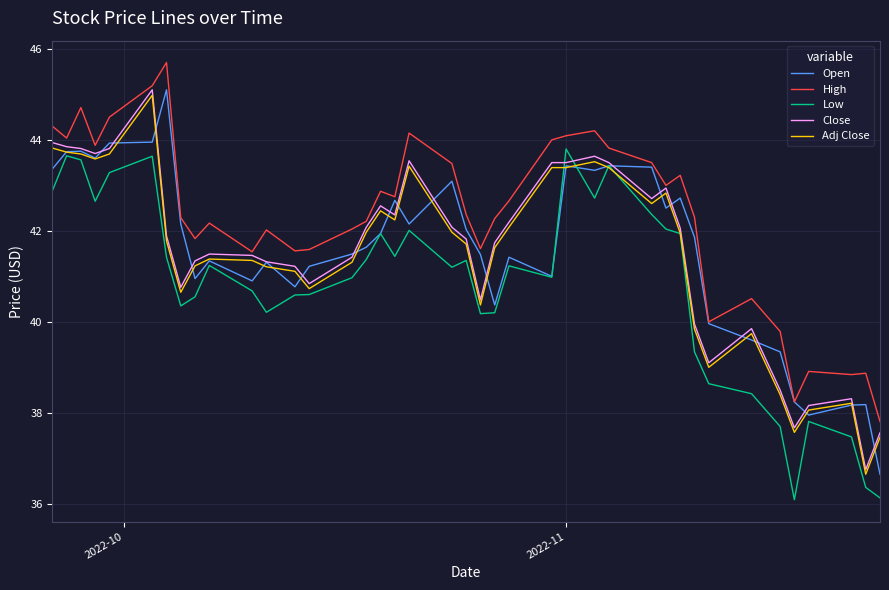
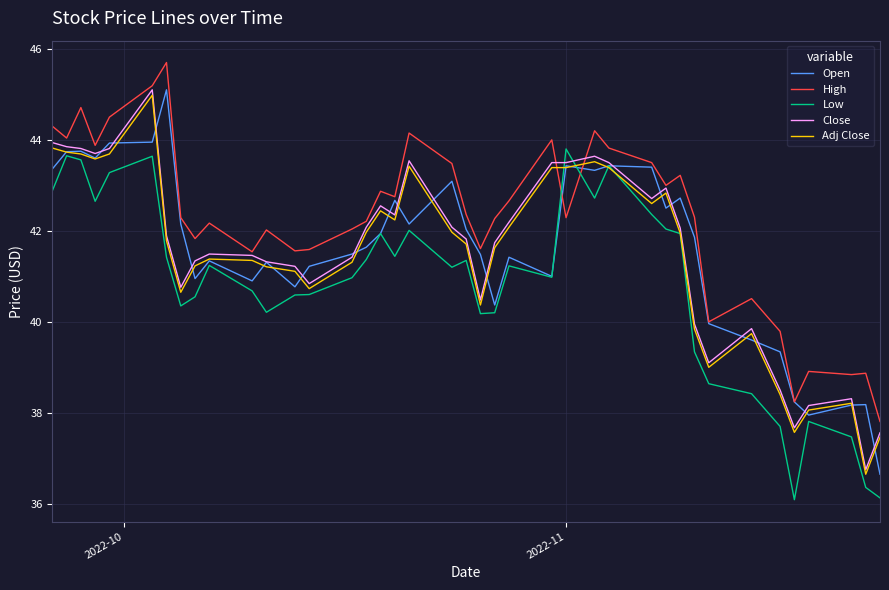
High, 2022-11: 44.1 -> 42.3
